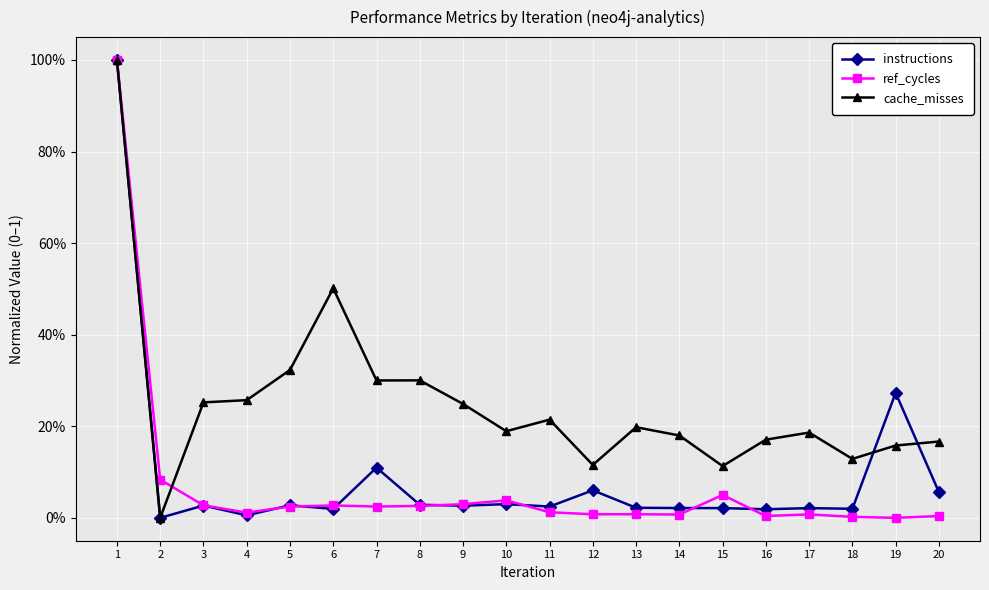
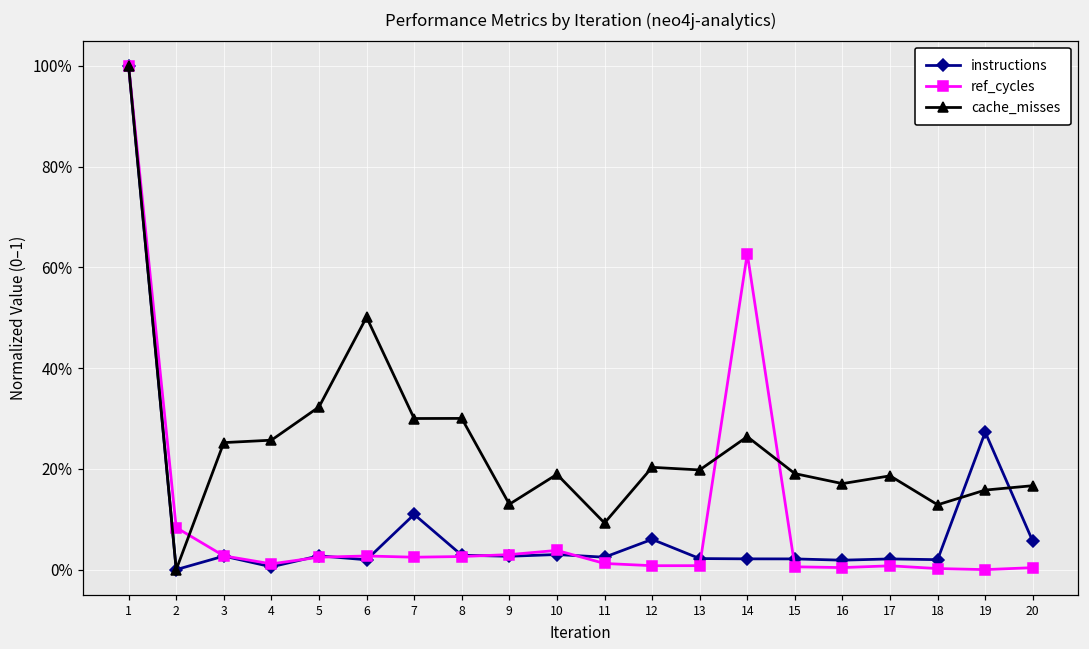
cache_misses, 9: 25% -> 13%
cache_misses, 11: 21% -> 9%
cache_misses, 12: 12% -> 20%
ref_cycles, 14: 1% -> 63%
cache_misses, 14: 18% -> 26%
ref_cycles, 15: 5% -> 1%
cache_misses, 15: 11% -> 19%
